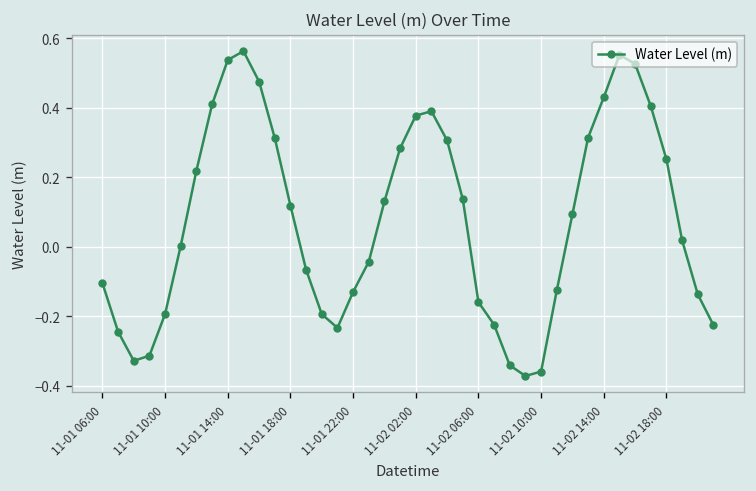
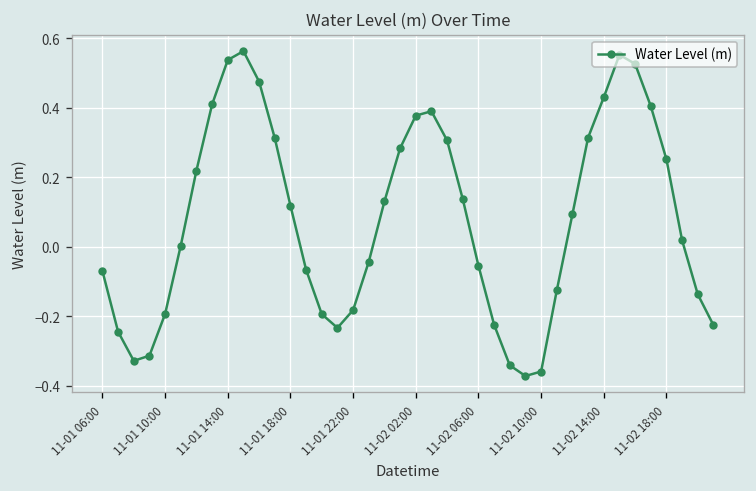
11-01 06:00: -0.10 -> -0.07
11-01 22:00: -0.13 -> -0.18
11-02 06:00: -0.16 -> -0.05
